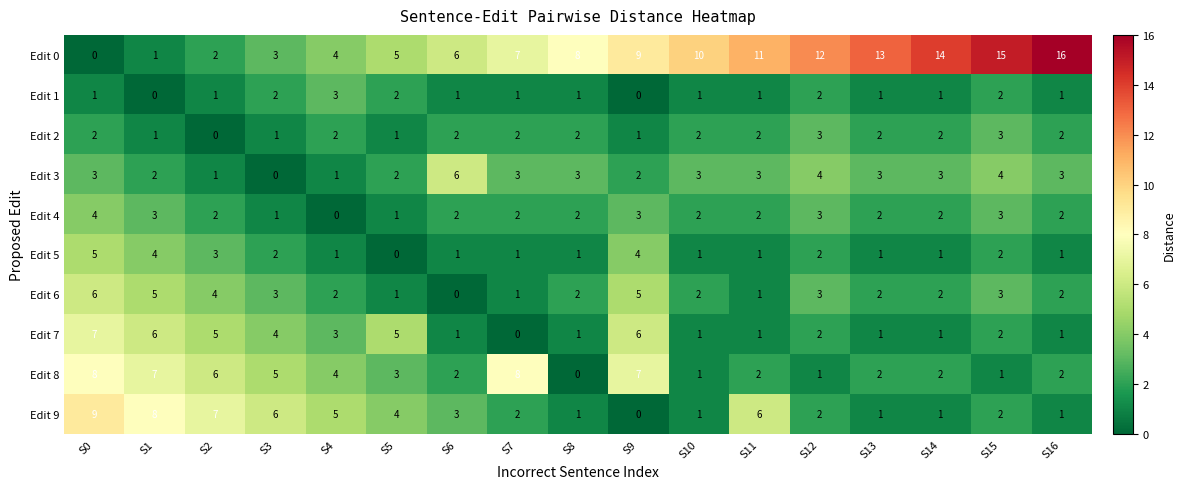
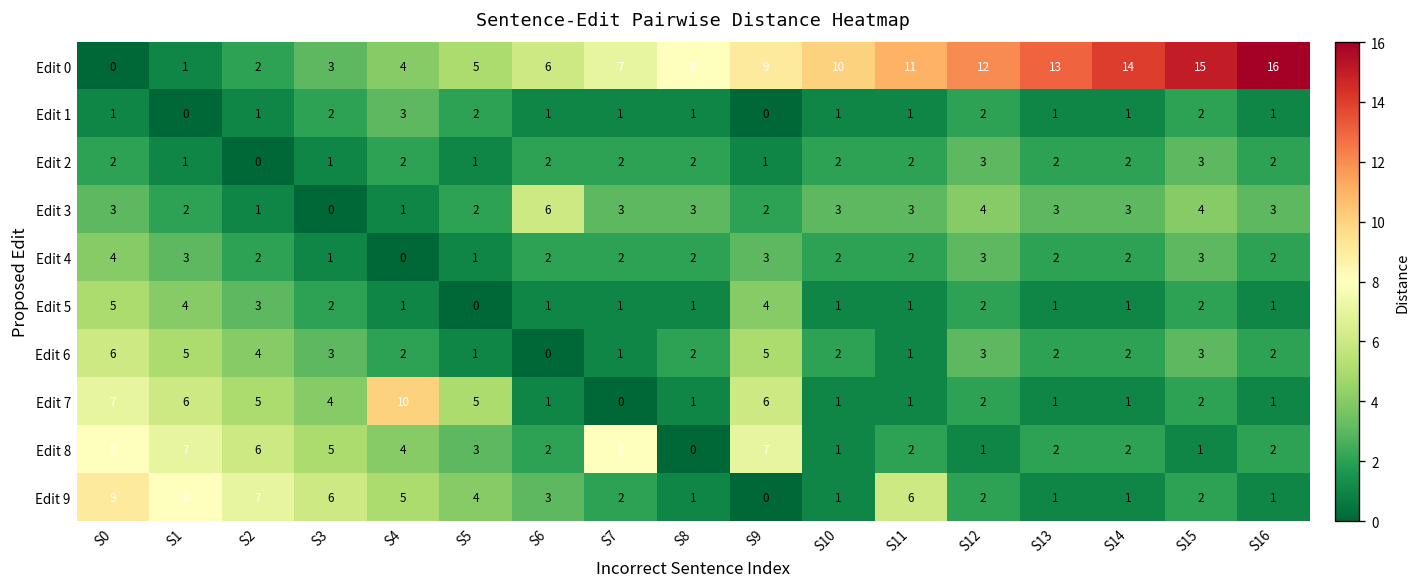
Edit 7, S4: 3 -> 10
